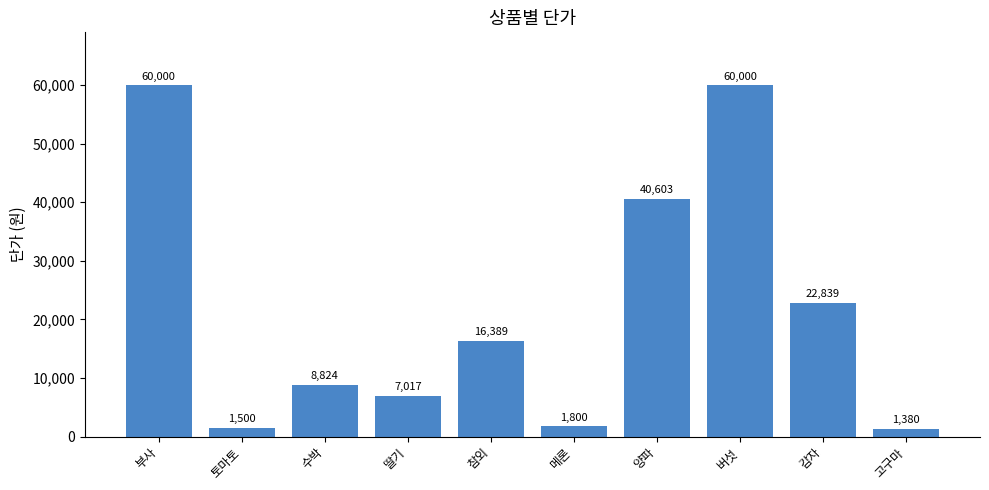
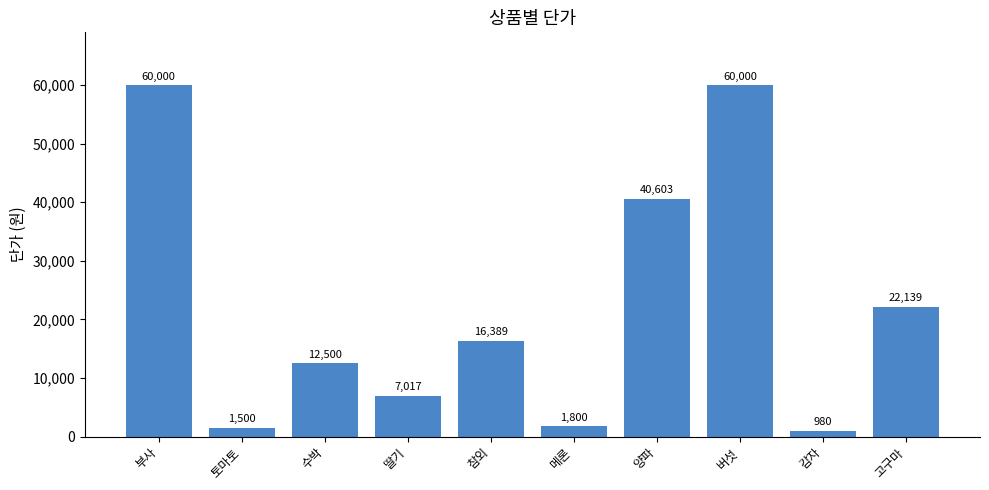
수박: 8,824 -> 12,500
감자: 22,839 -> 980
고구마: 1,380 -> 22,139
